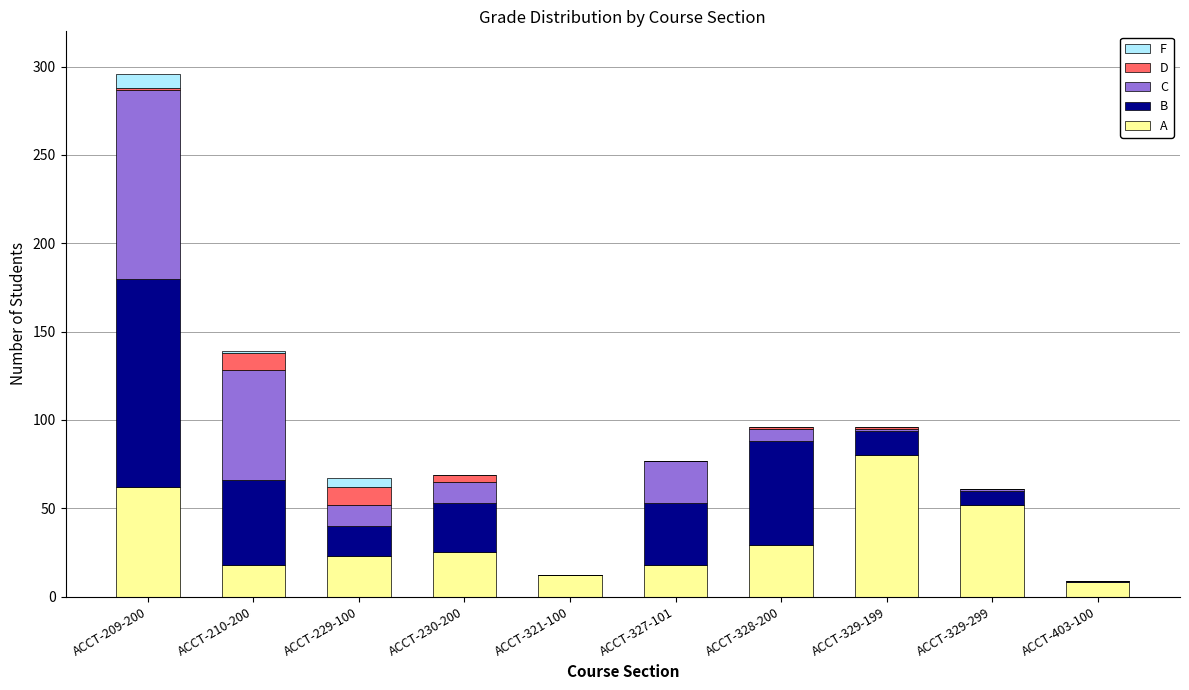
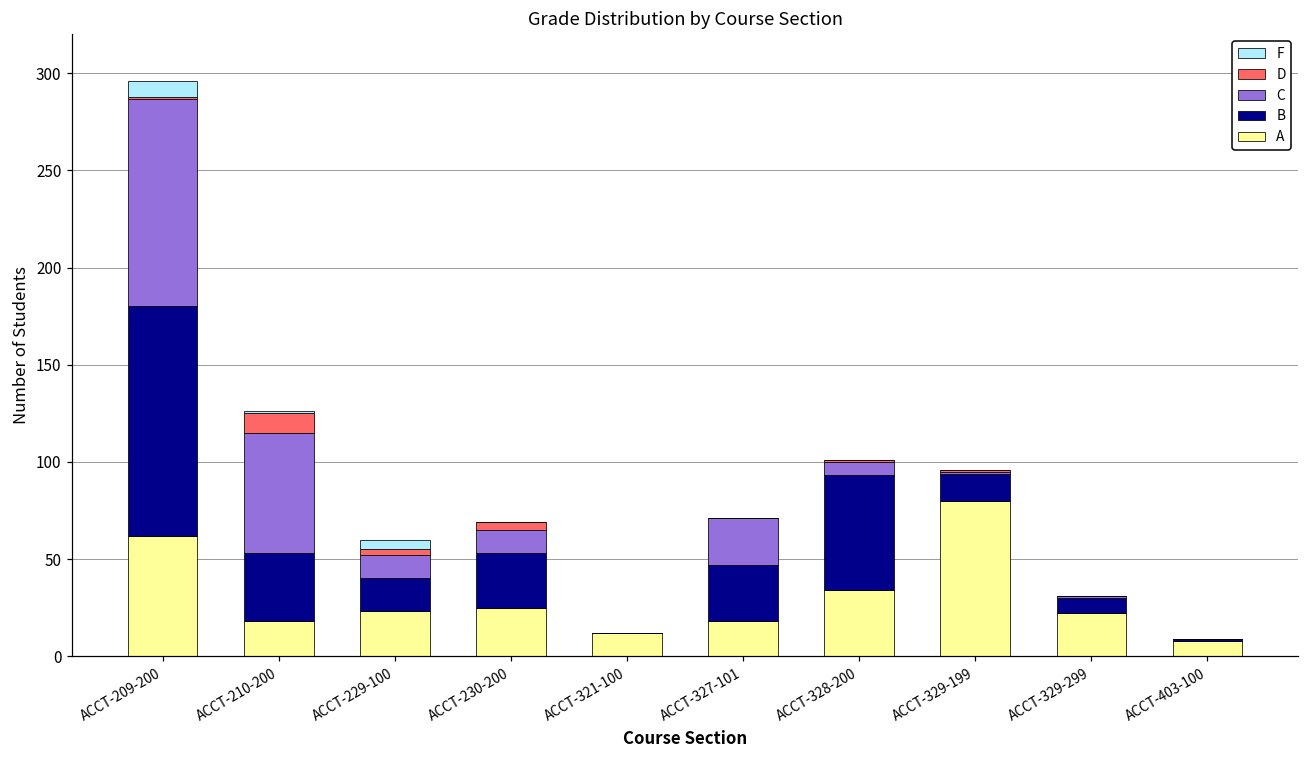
B, ACCT-210-200: 48 -> 35
D, ACCT-229-100: 10 -> 3
B, ACCT-327-101: 35 -> 29
A, ACCT-328-200: 29 -> 34
A, ACCT-329-299: 52 -> 22
